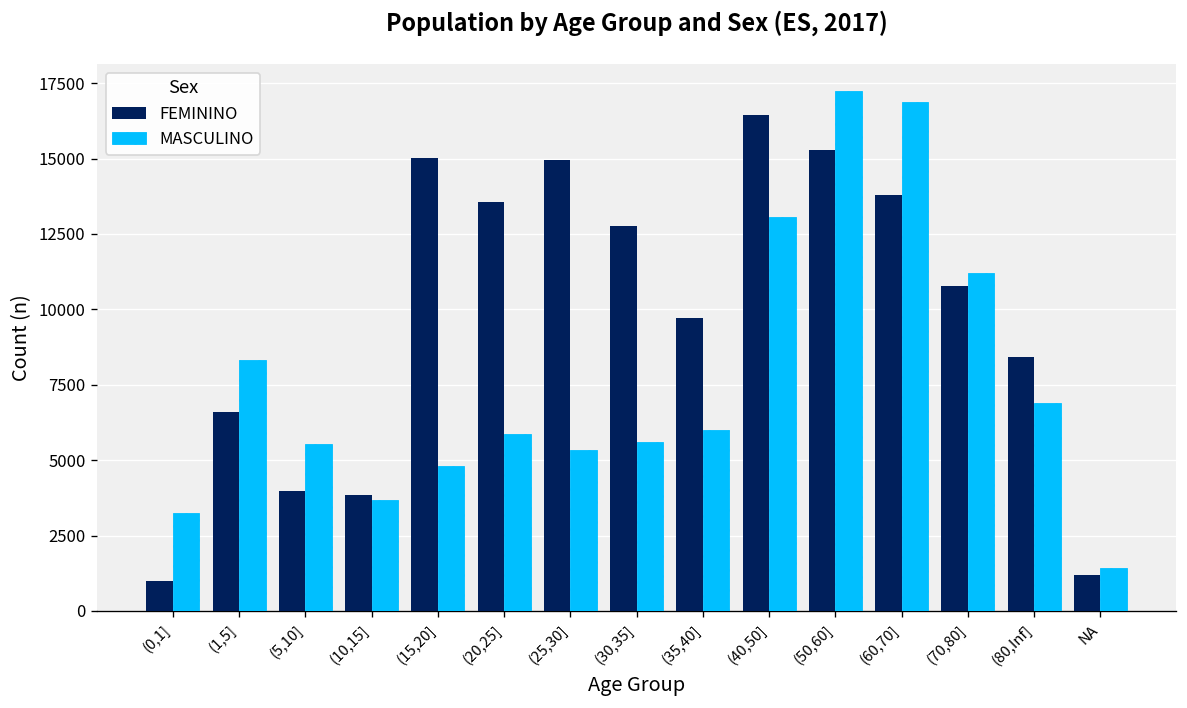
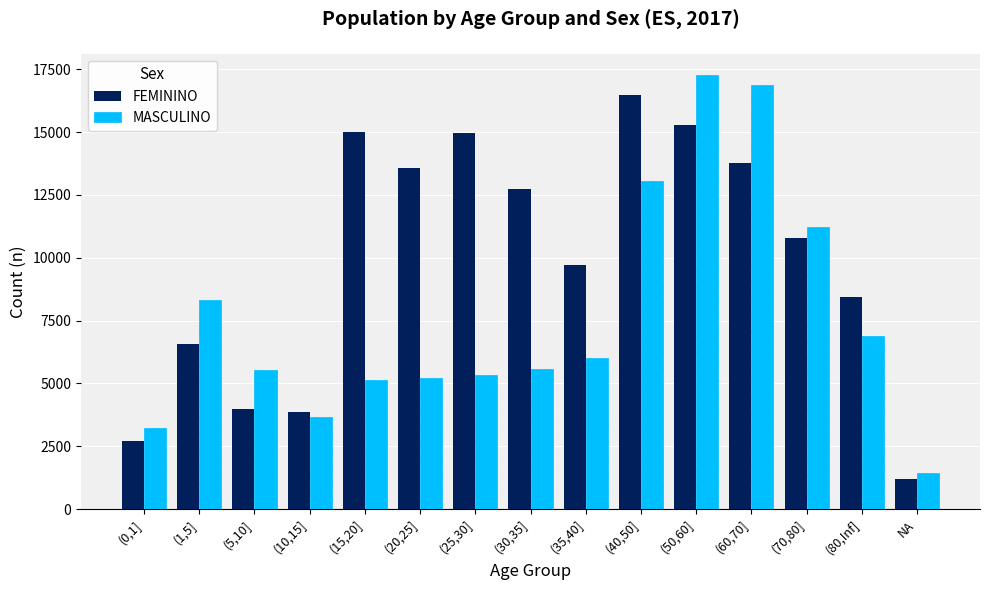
FEMININO, (0,1]: 1000 -> 2700
MASCULINO, (15,20]: 4800 -> 5100
MASCULINO, (20,25]: 5900 -> 5200
